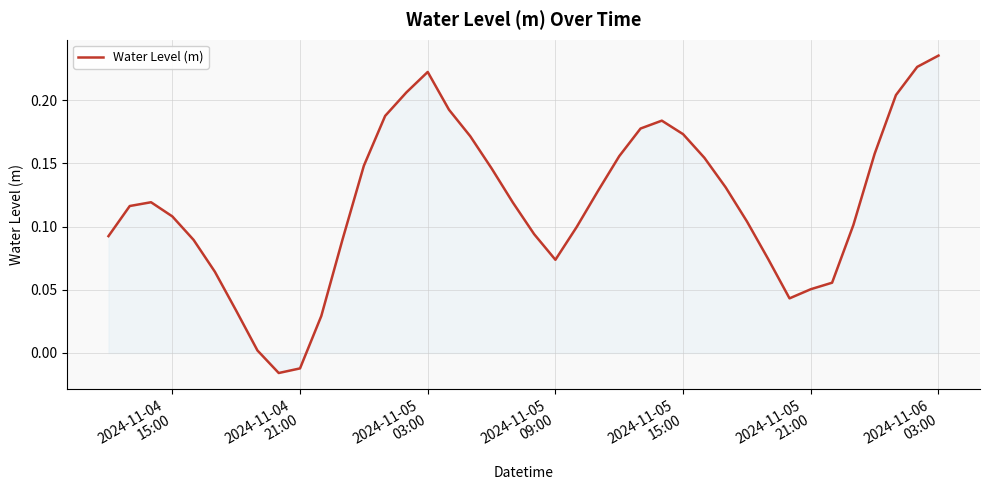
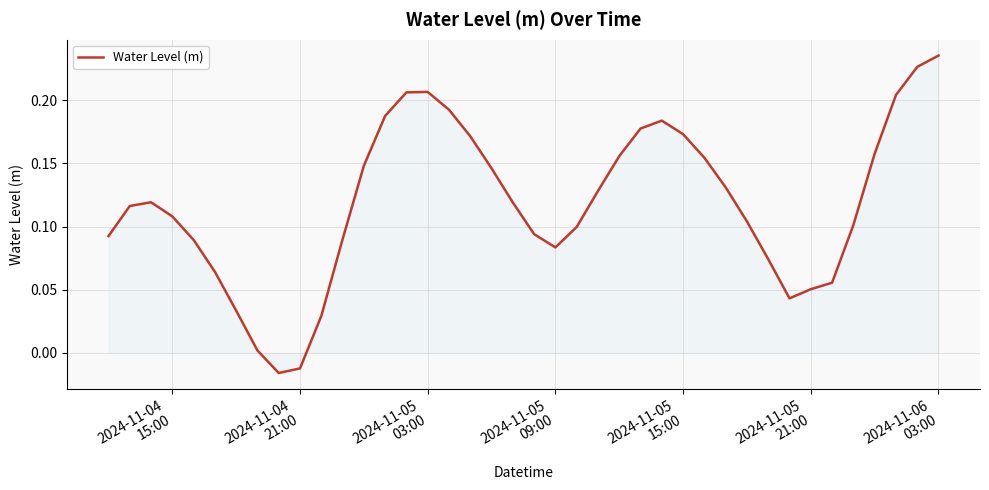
Water Level (m), 2024-11-05 03:00: 0.222 -> 0.207
Water Level (m), 2024-11-05 09:00: 0.074 -> 0.084
